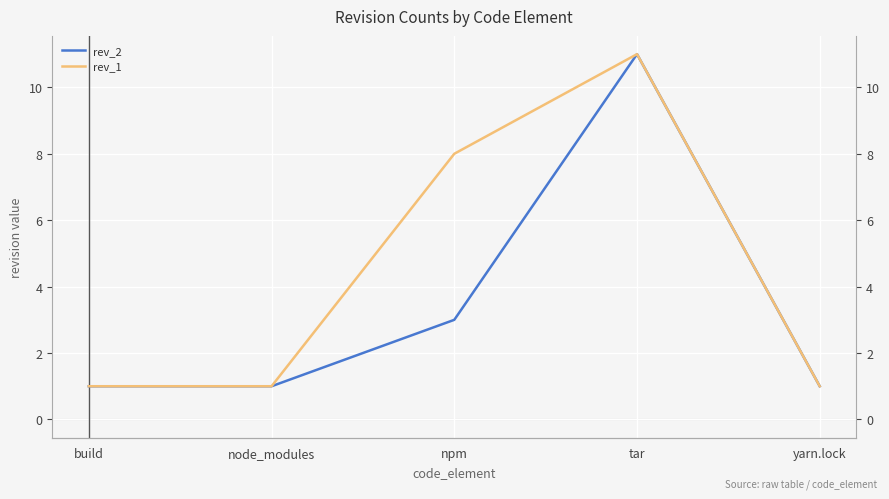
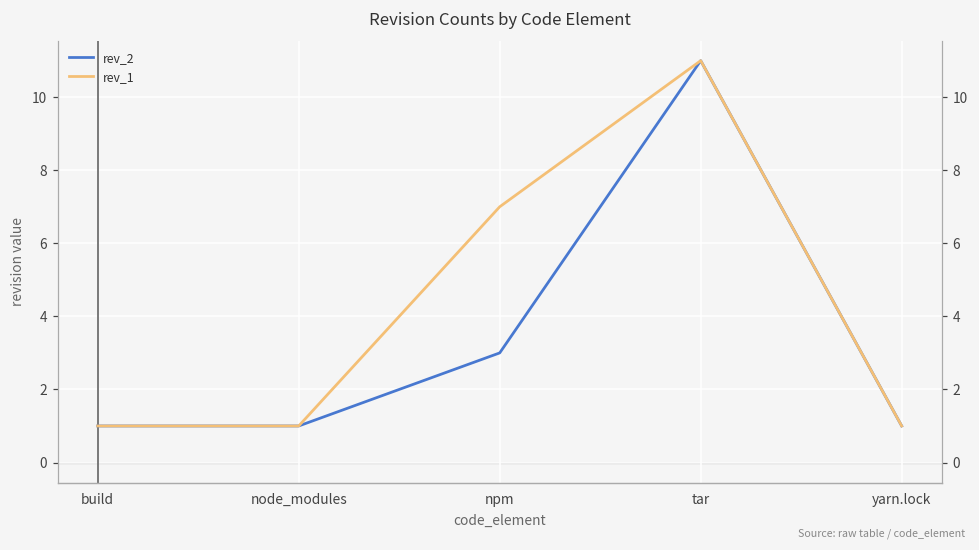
rev_1, npm: 8 -> 7
